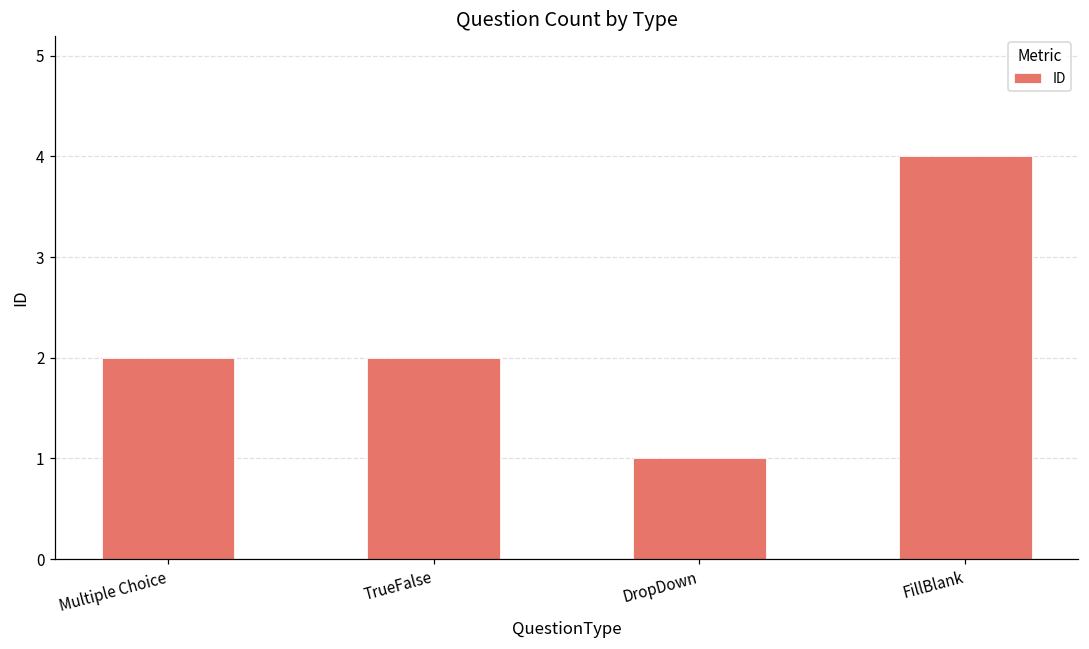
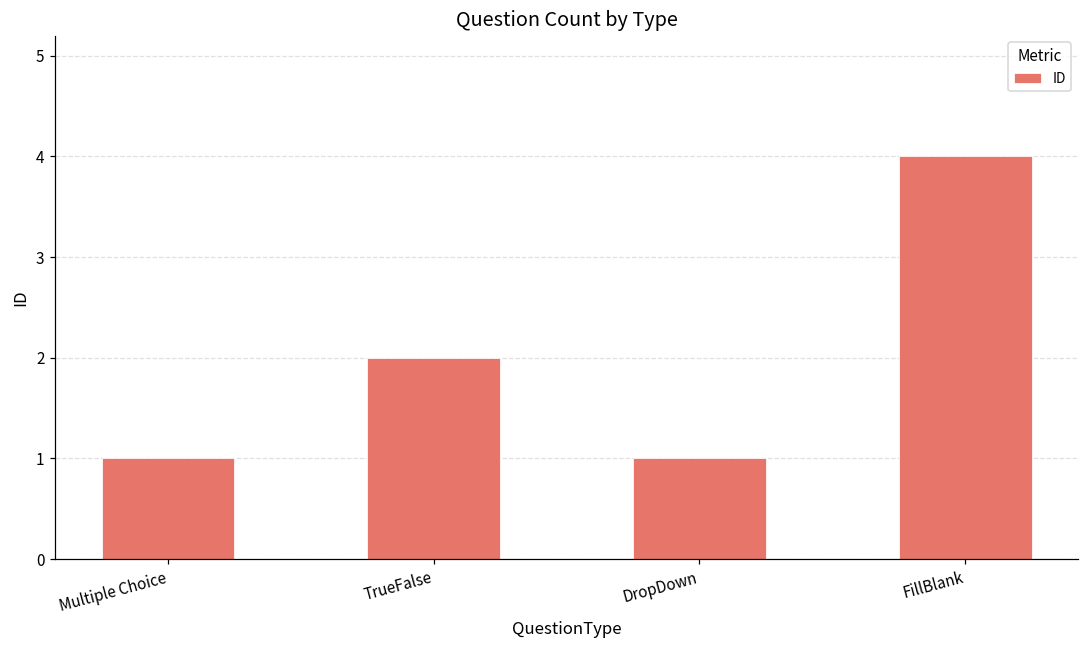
Multiple Choice: 2 -> 1
